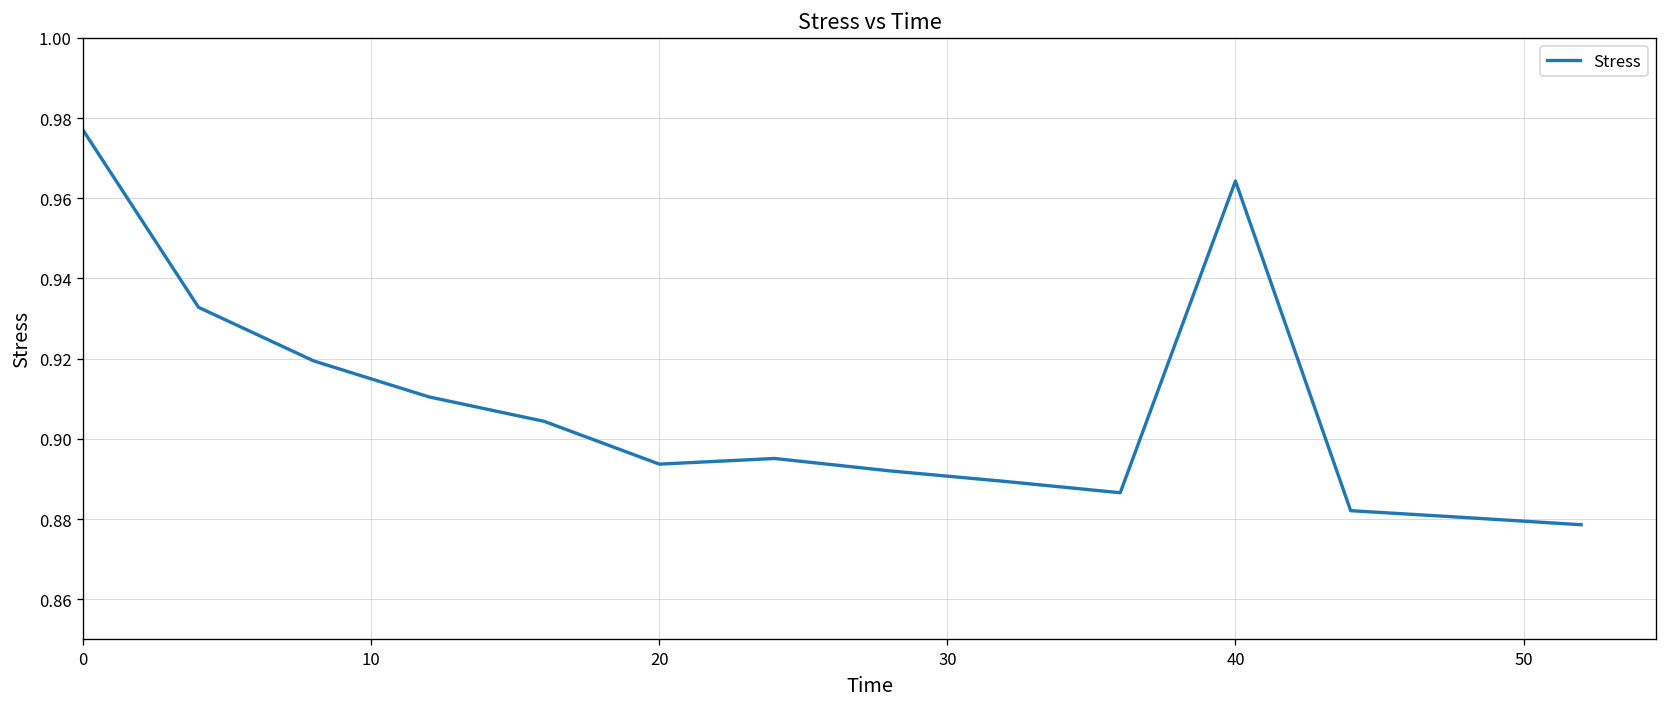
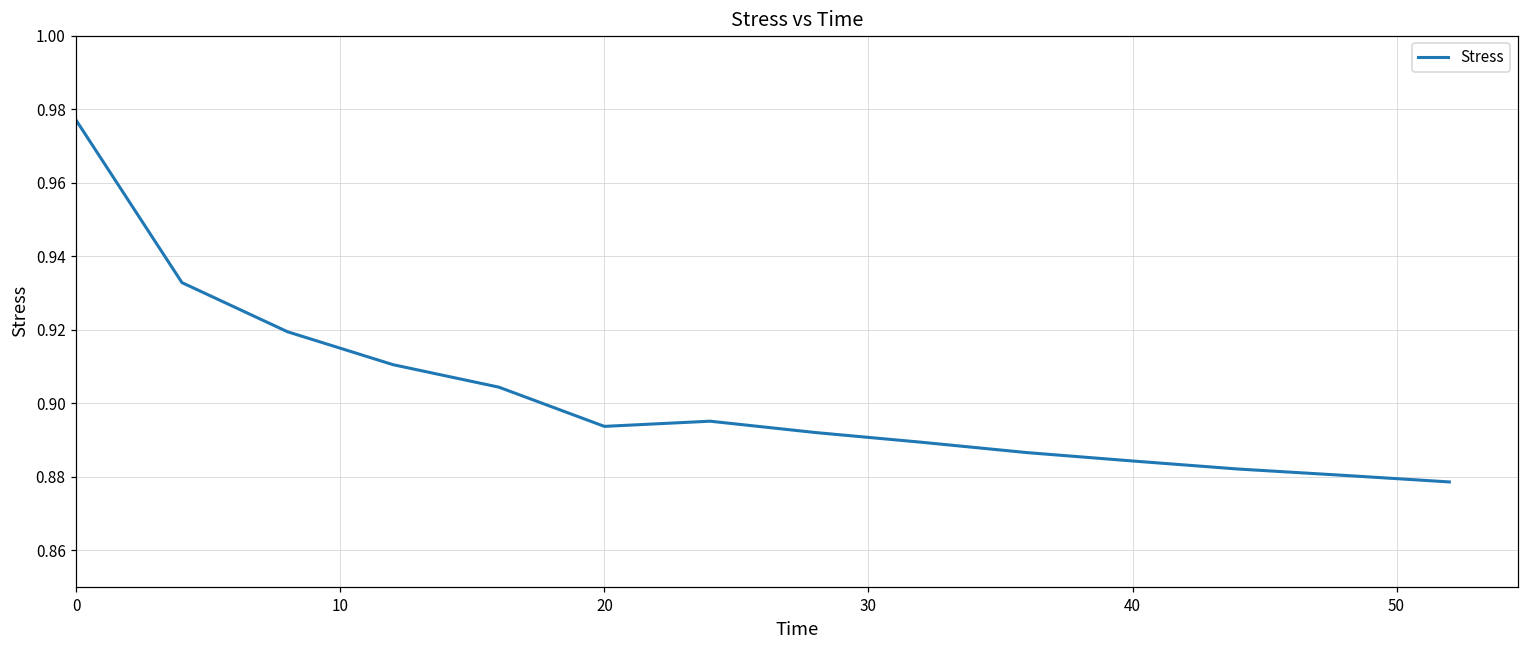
40: 0.964 -> 0.884
